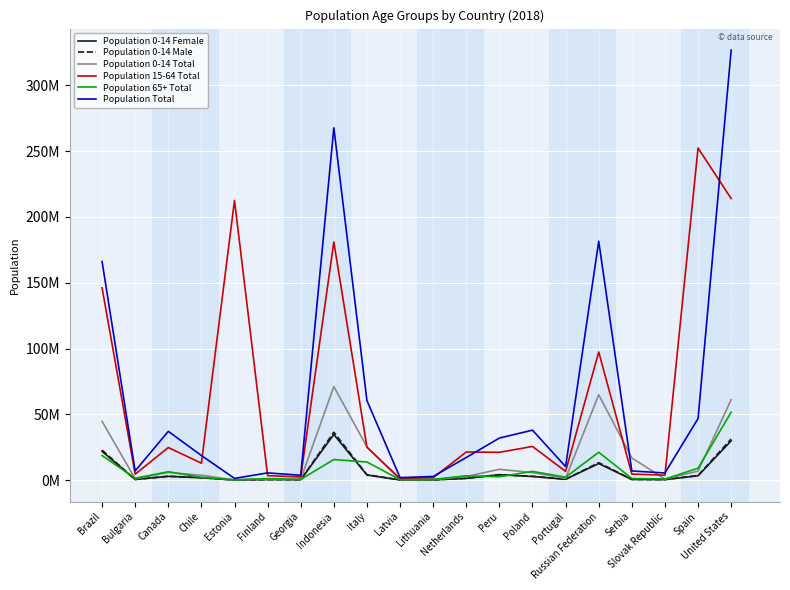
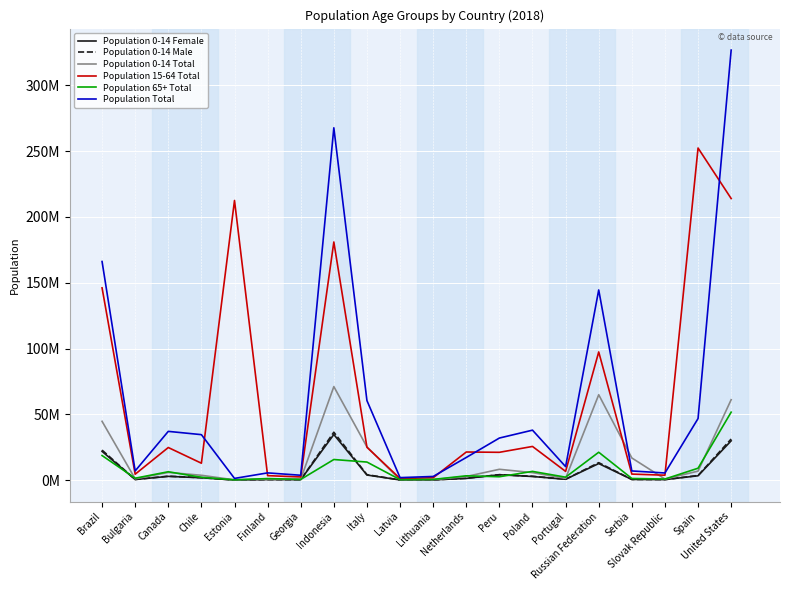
Population Total, Chile: 19000000 -> 35000000
Population Total, Russian Federation: 181000000 -> 144000000
